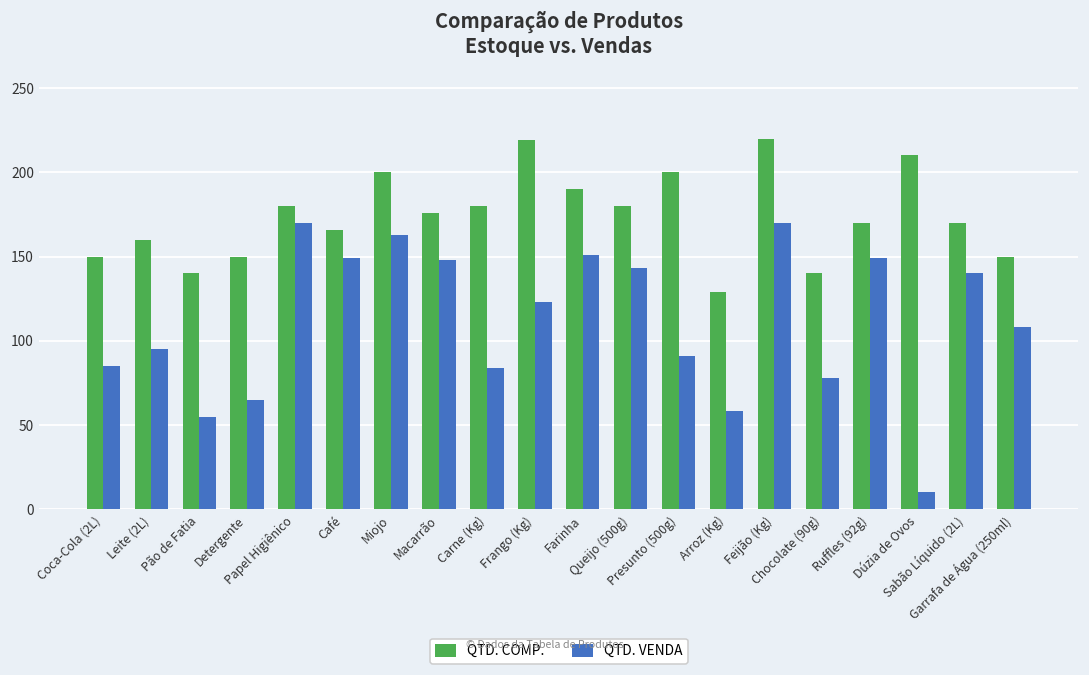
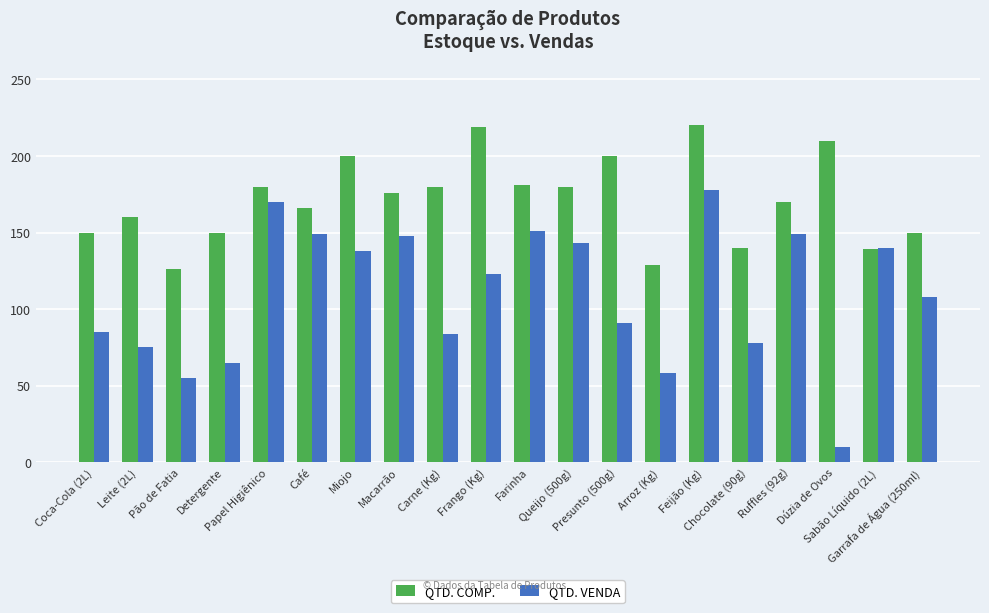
QTD. VENDA, Leite (2L): 95 -> 75
QTD. COMP., Pão de Fatia: 140 -> 126
QTD. VENDA, Miojo: 163 -> 138
QTD. COMP., Farinha: 190 -> 181
QTD. VENDA, Feijão (Kg): 170 -> 178
QTD. COMP., Sabão Líquido (2L): 170 -> 139
